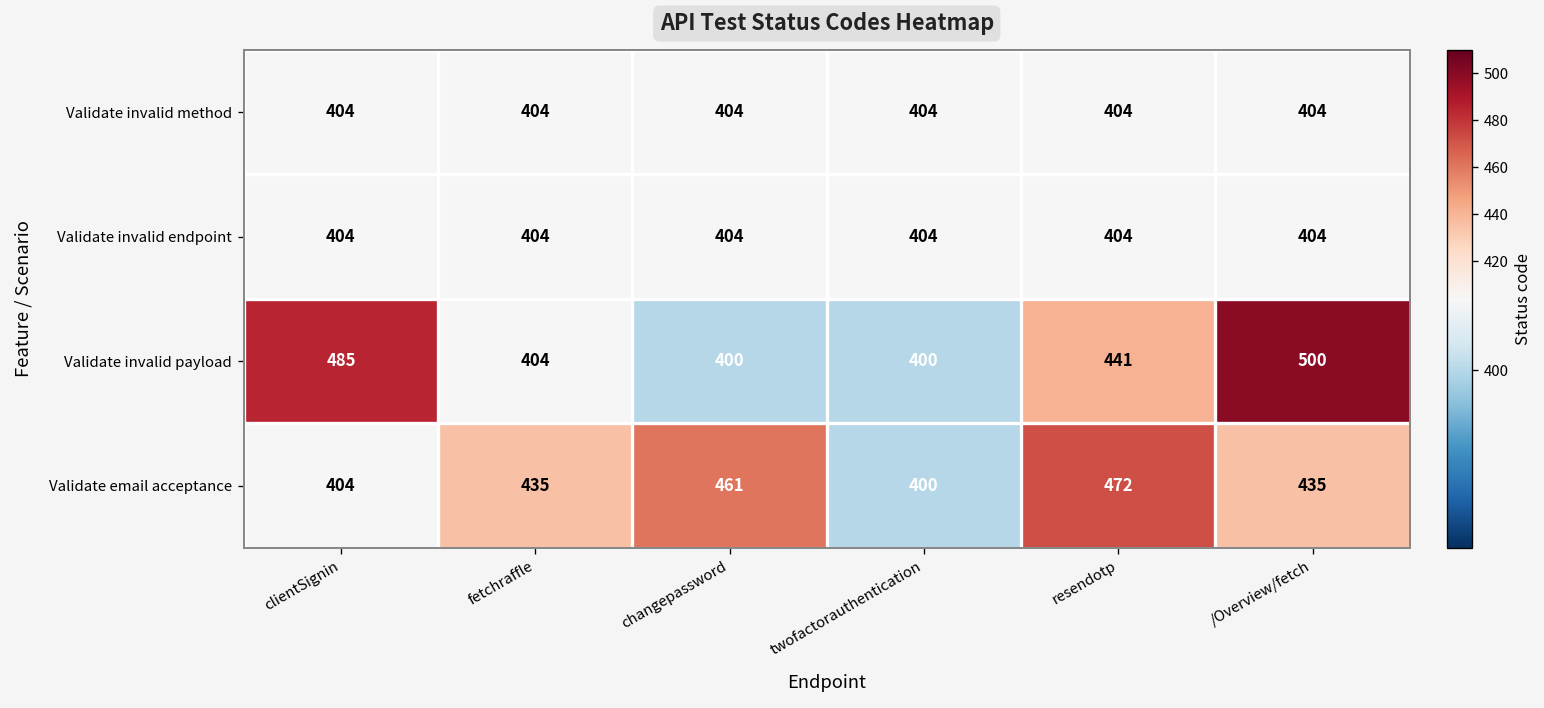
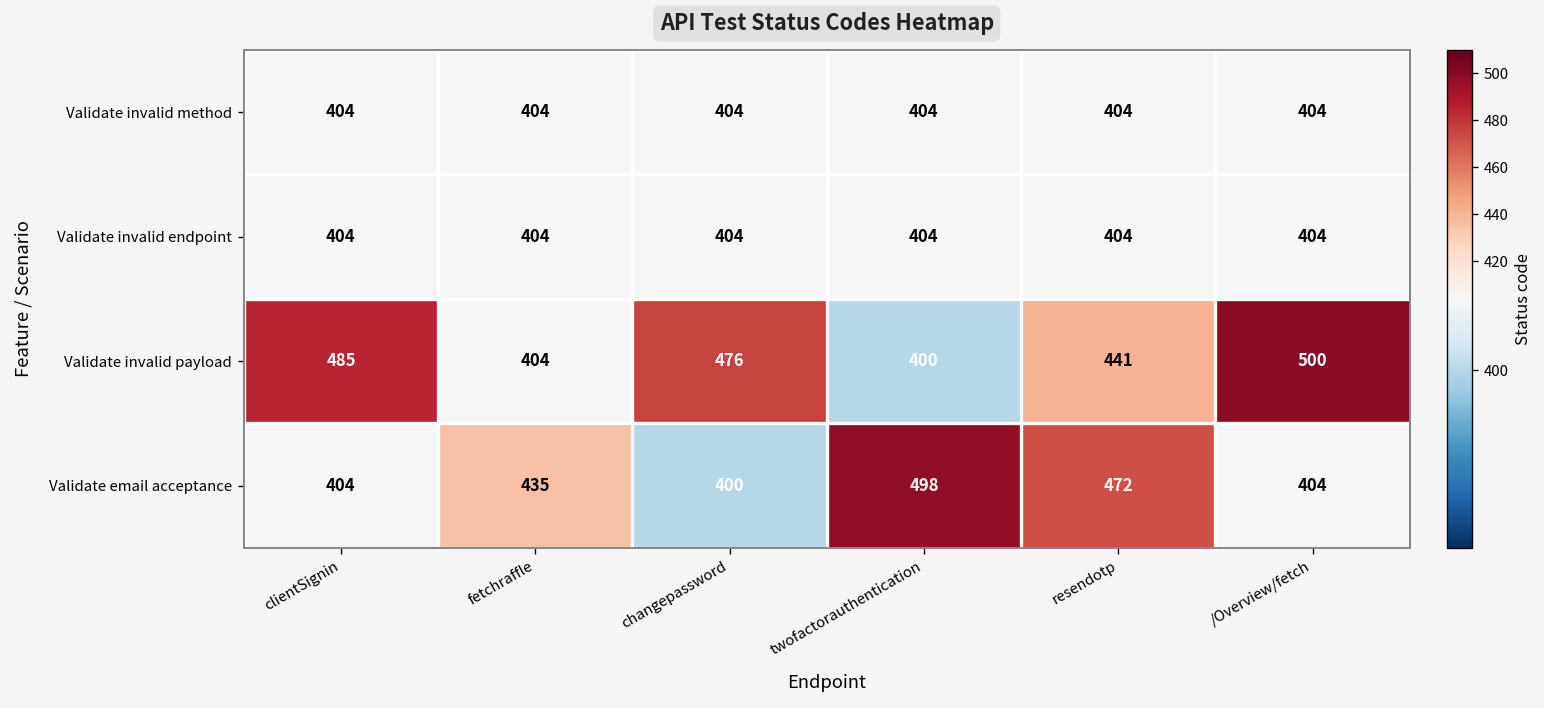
Validate invalid payload, changepassword: 400 -> 476
Validate email acceptance, changepassword: 461 -> 400
Validate email acceptance, twofactorauthentication: 400 -> 498
Validate email acceptance, /Overview/fetch: 435 -> 404
